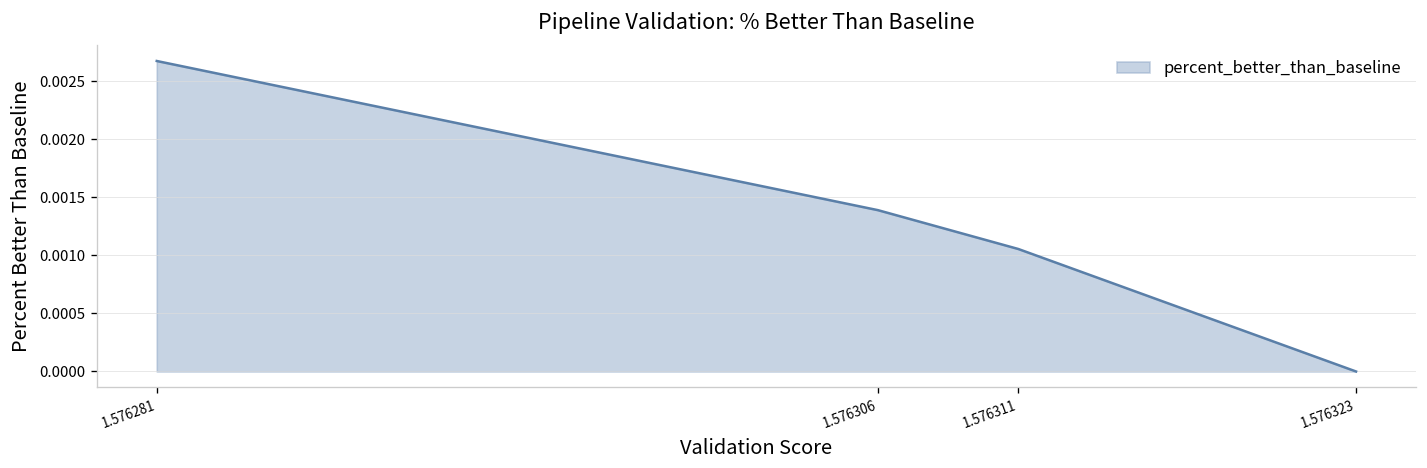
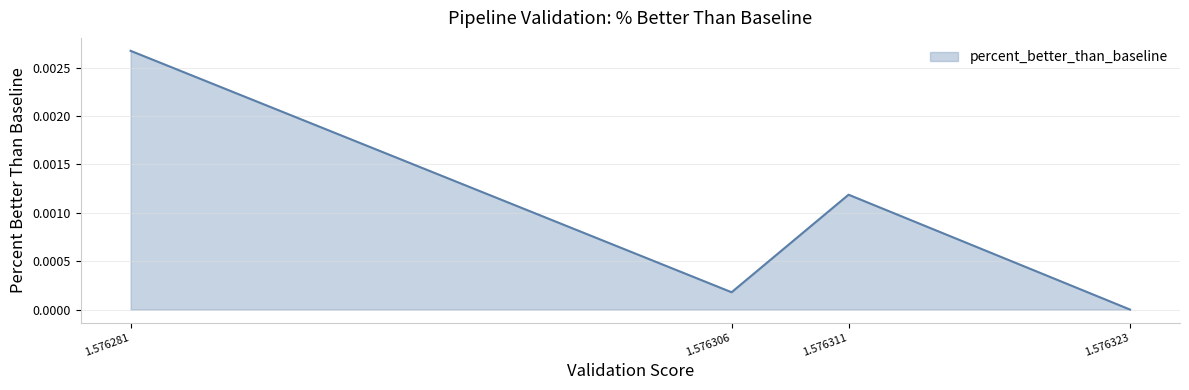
1.576306: 0.0014 -> 0.0002
1.576311: 0.0011 -> 0.0012
